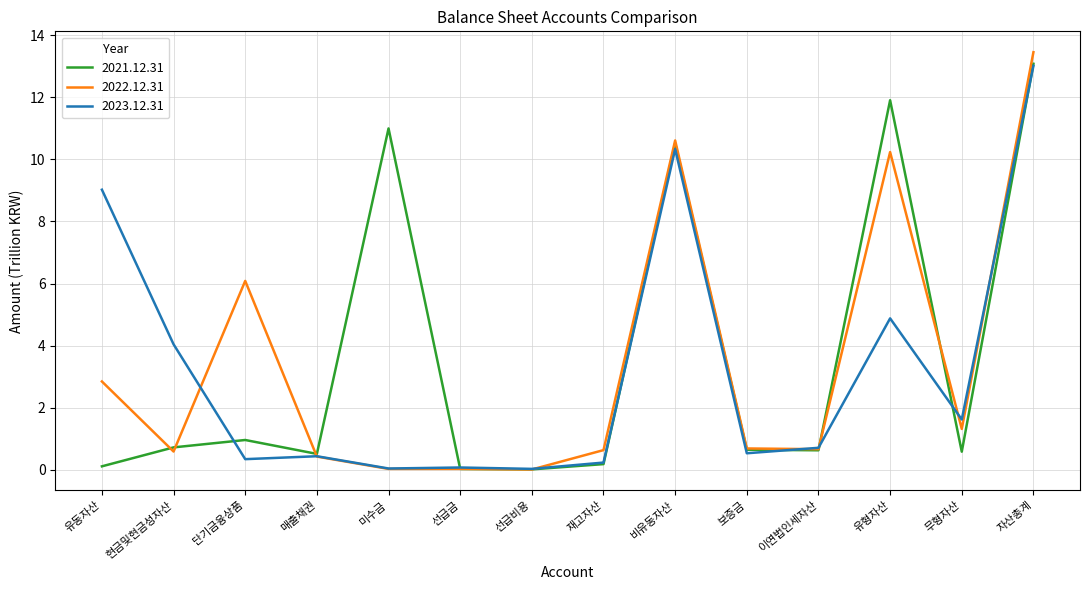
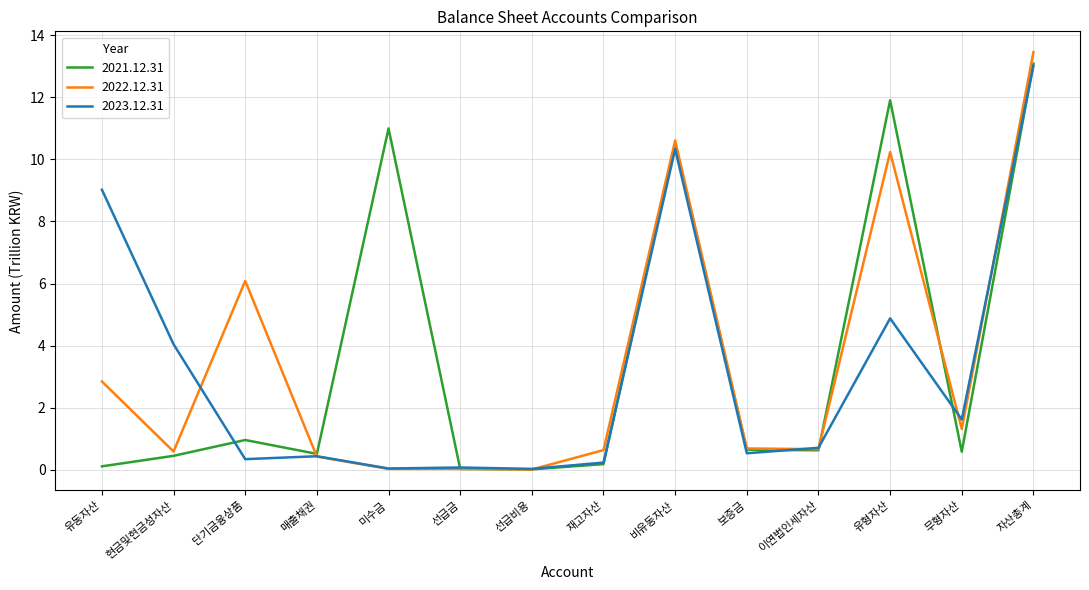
2021.12.31, 현금및현금성자산: 0.7 -> 0.4
